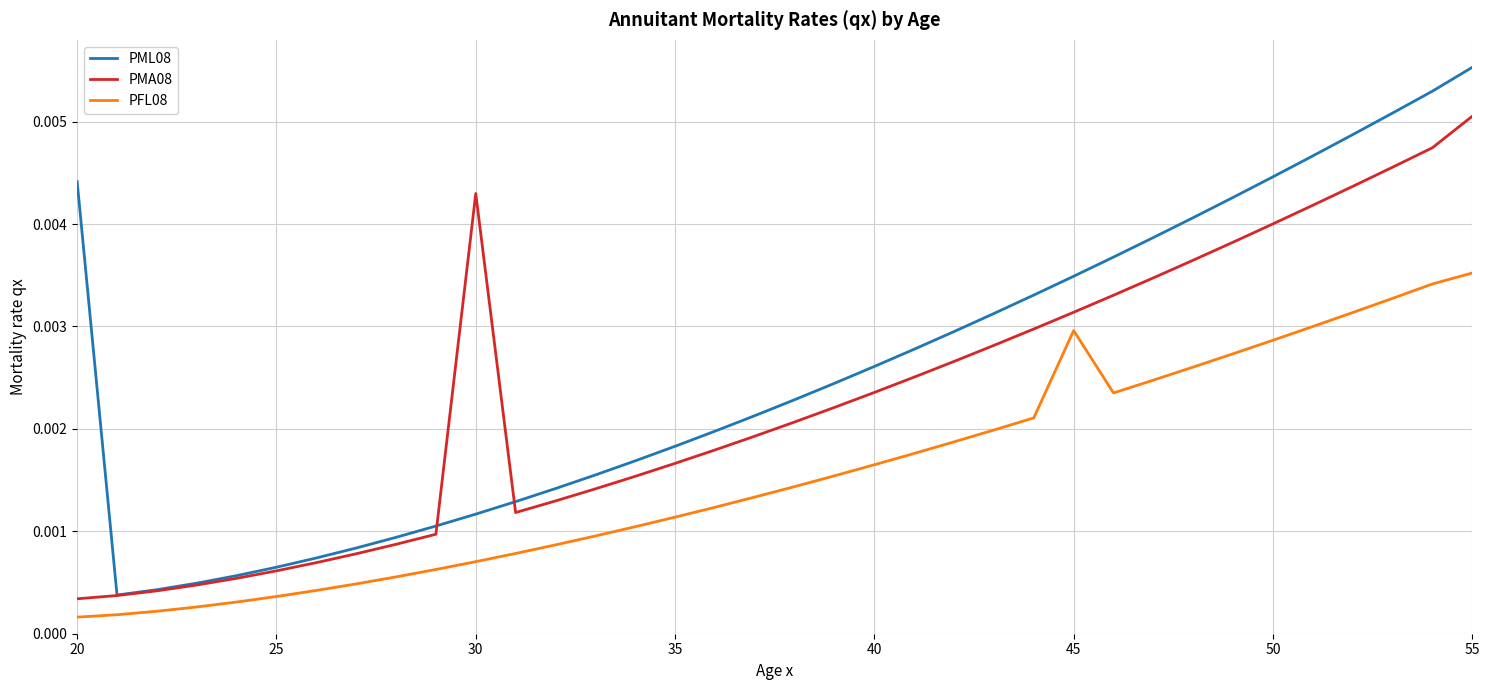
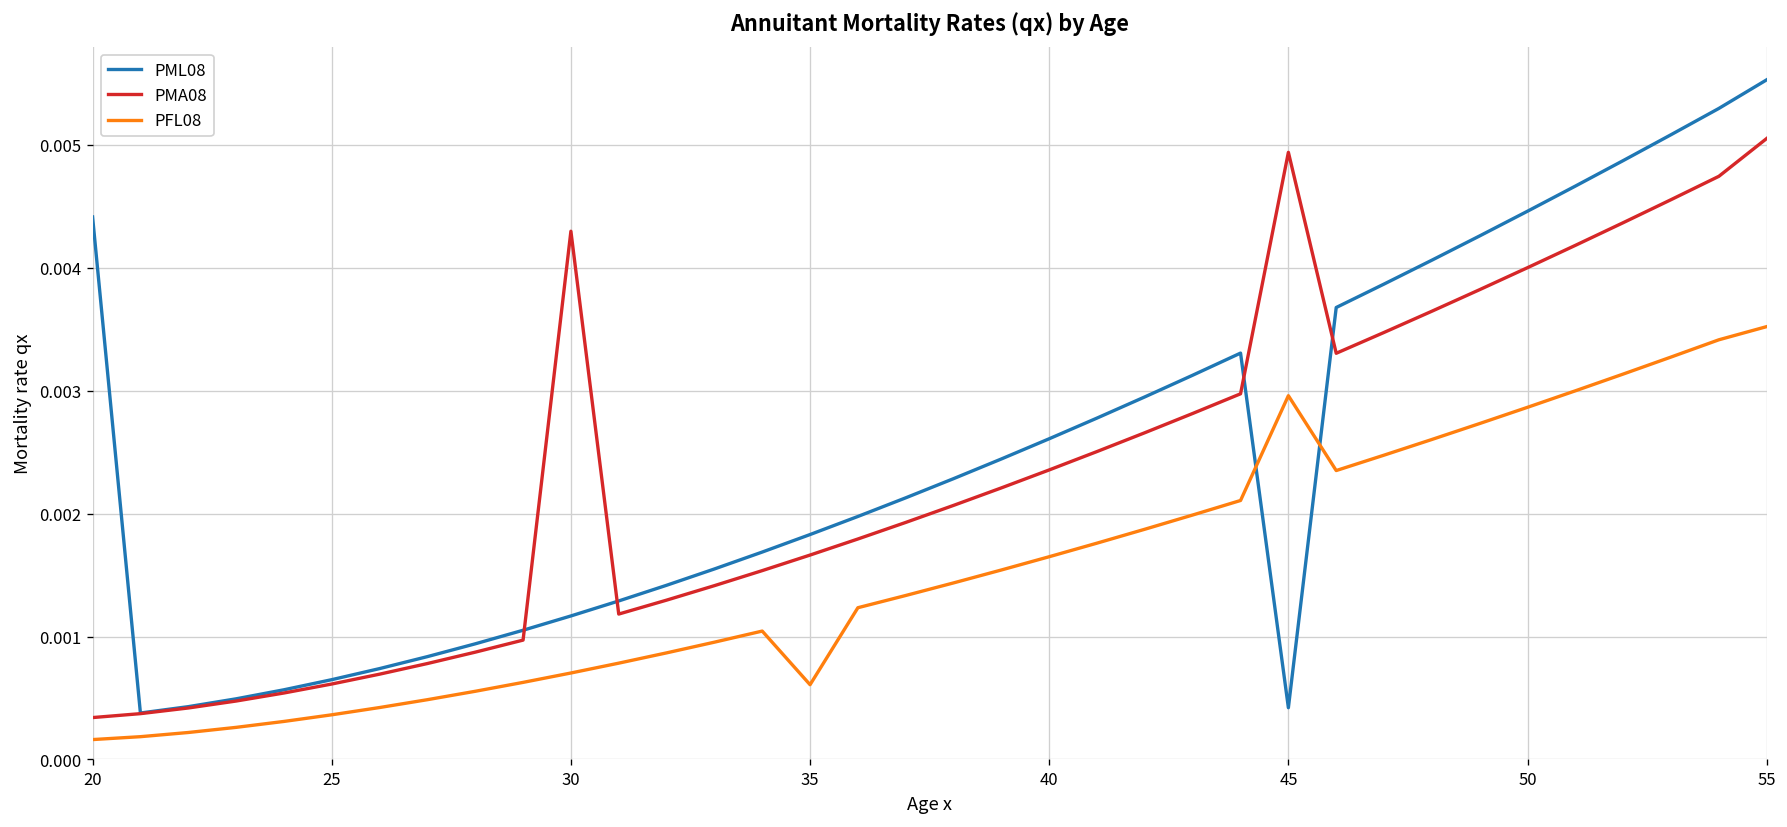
PFL08, 35: 0.00114 -> 0.00061
PML08, 45: 0.00349 -> 0.00042
PMA08, 45: 0.00314 -> 0.00494
